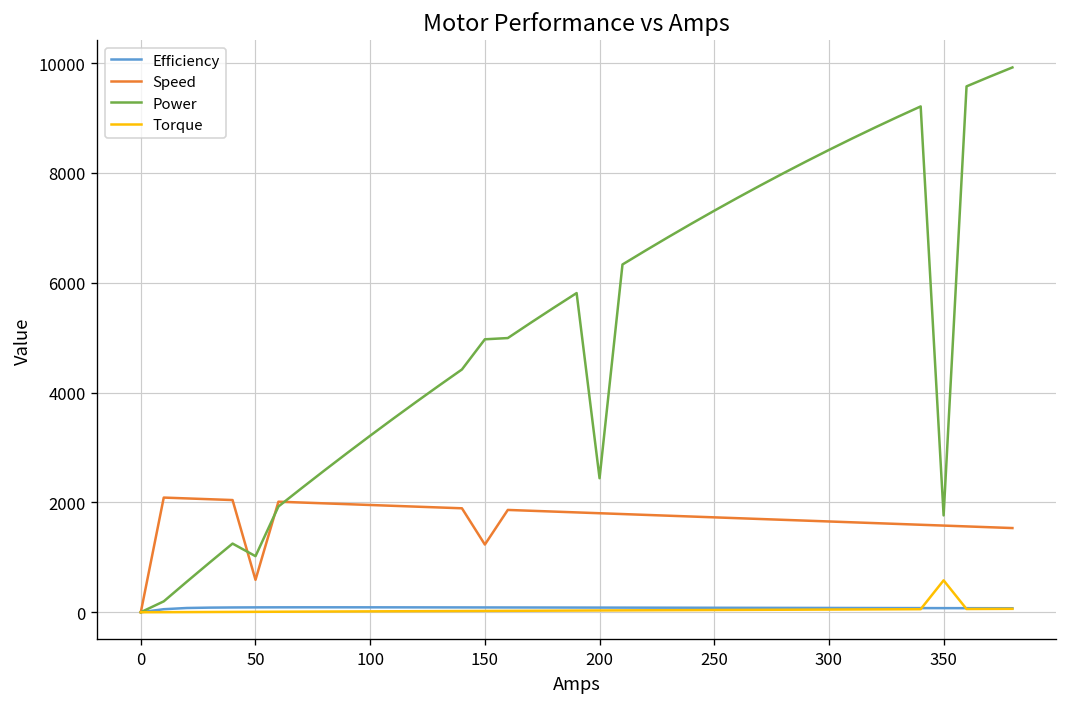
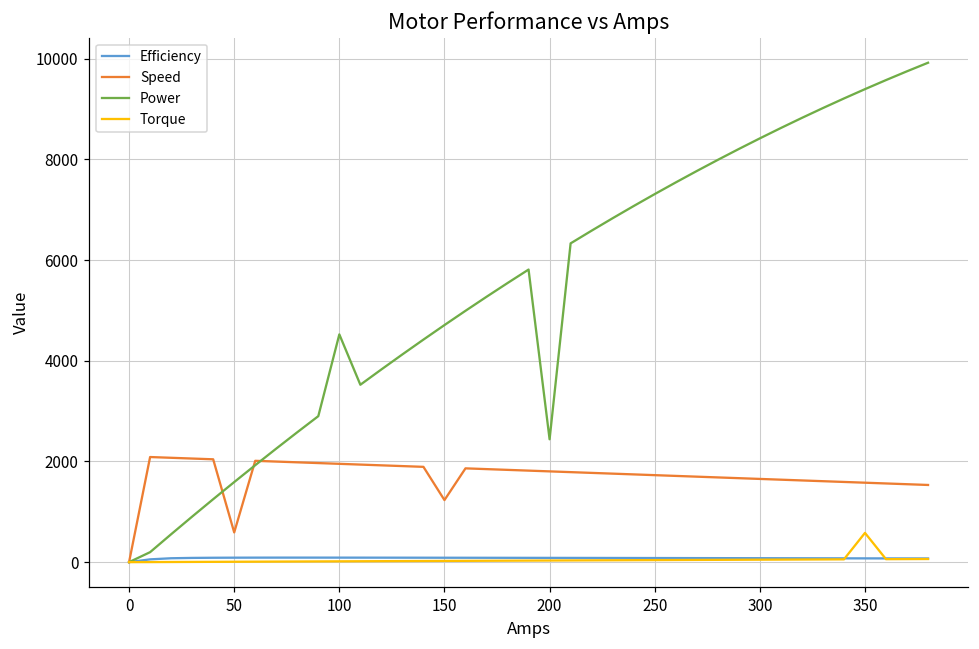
Power, 50: 1000 -> 1600
Power, 100: 3200 -> 4500
Power, 150: 5000 -> 4700
Power, 350: 1800 -> 9400
